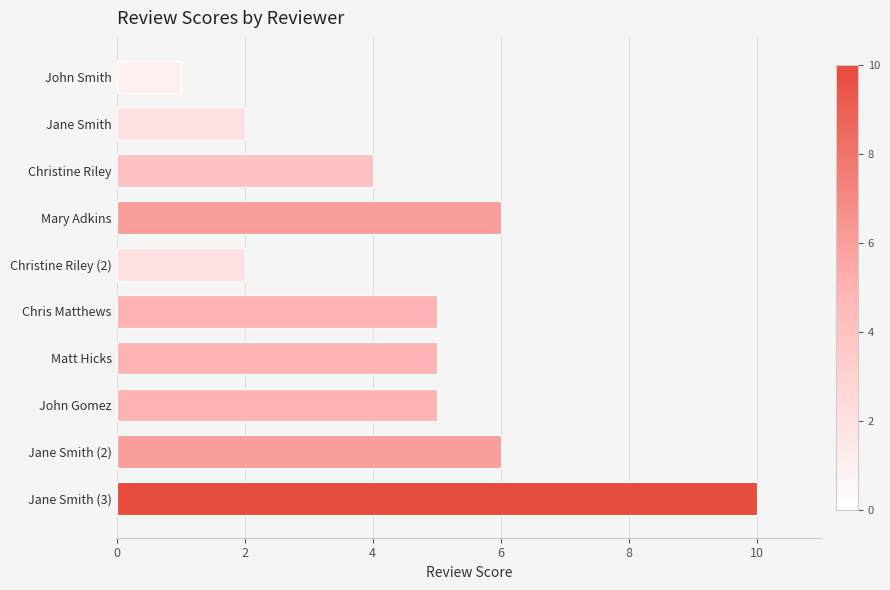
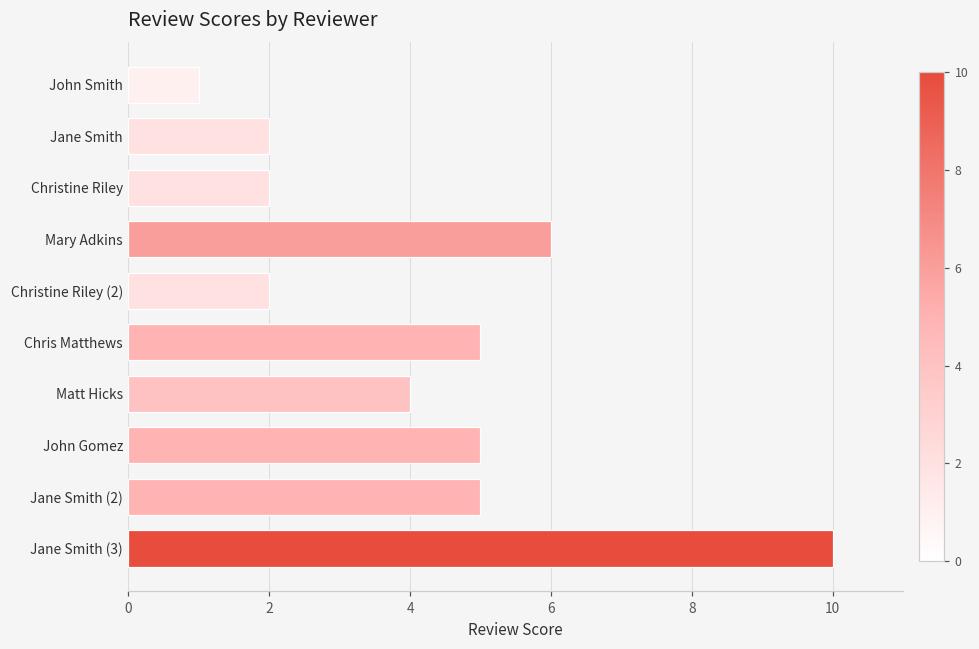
Christine Riley: 4 -> 2
Matt Hicks: 5 -> 4
Jane Smith (2): 6 -> 5
